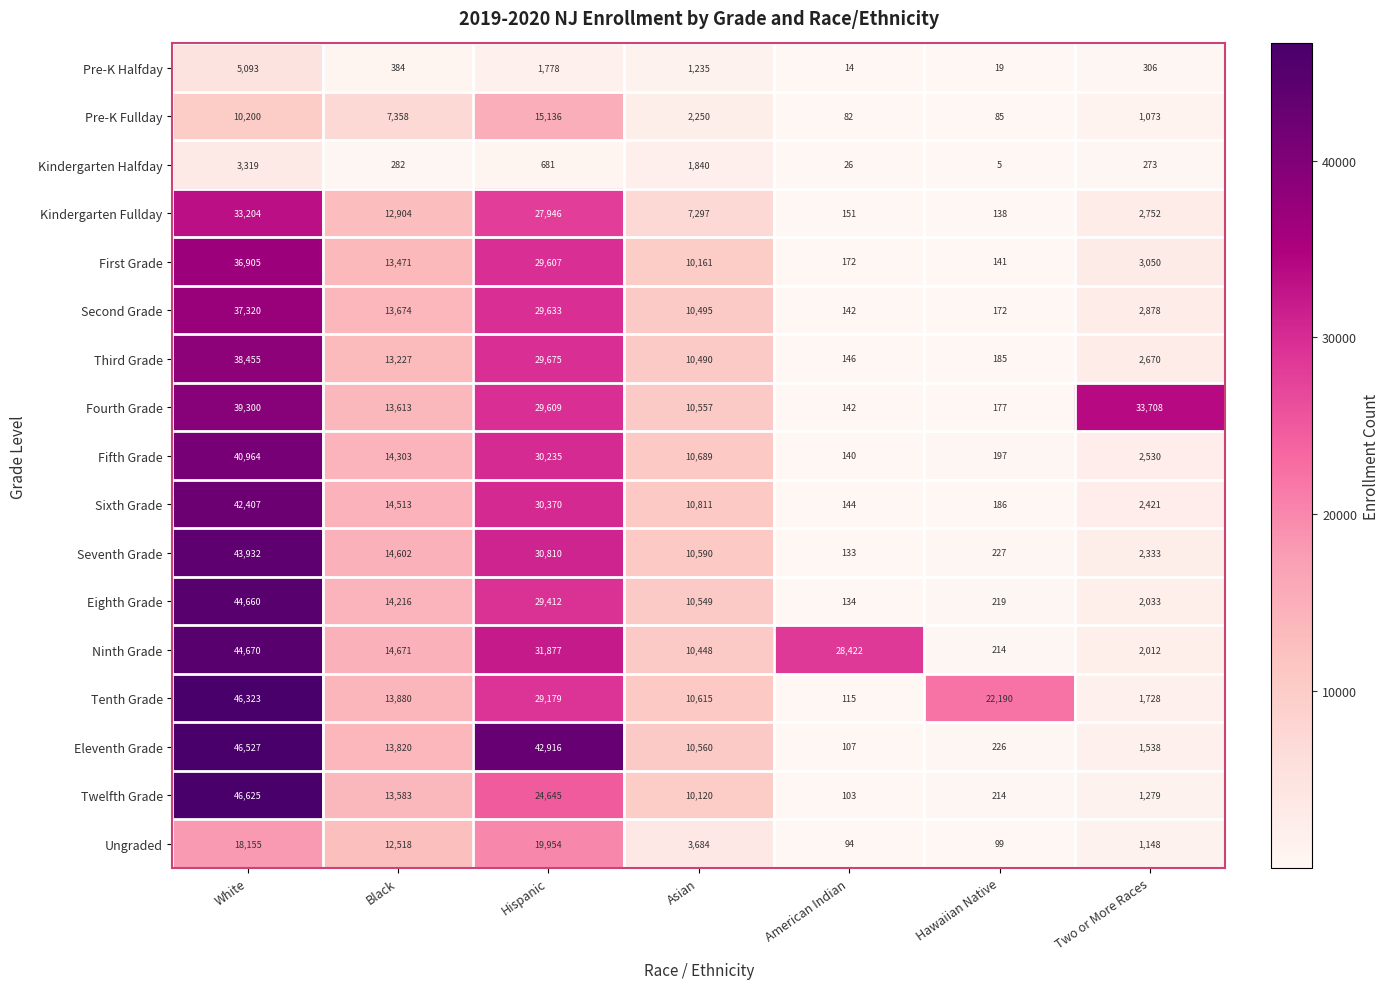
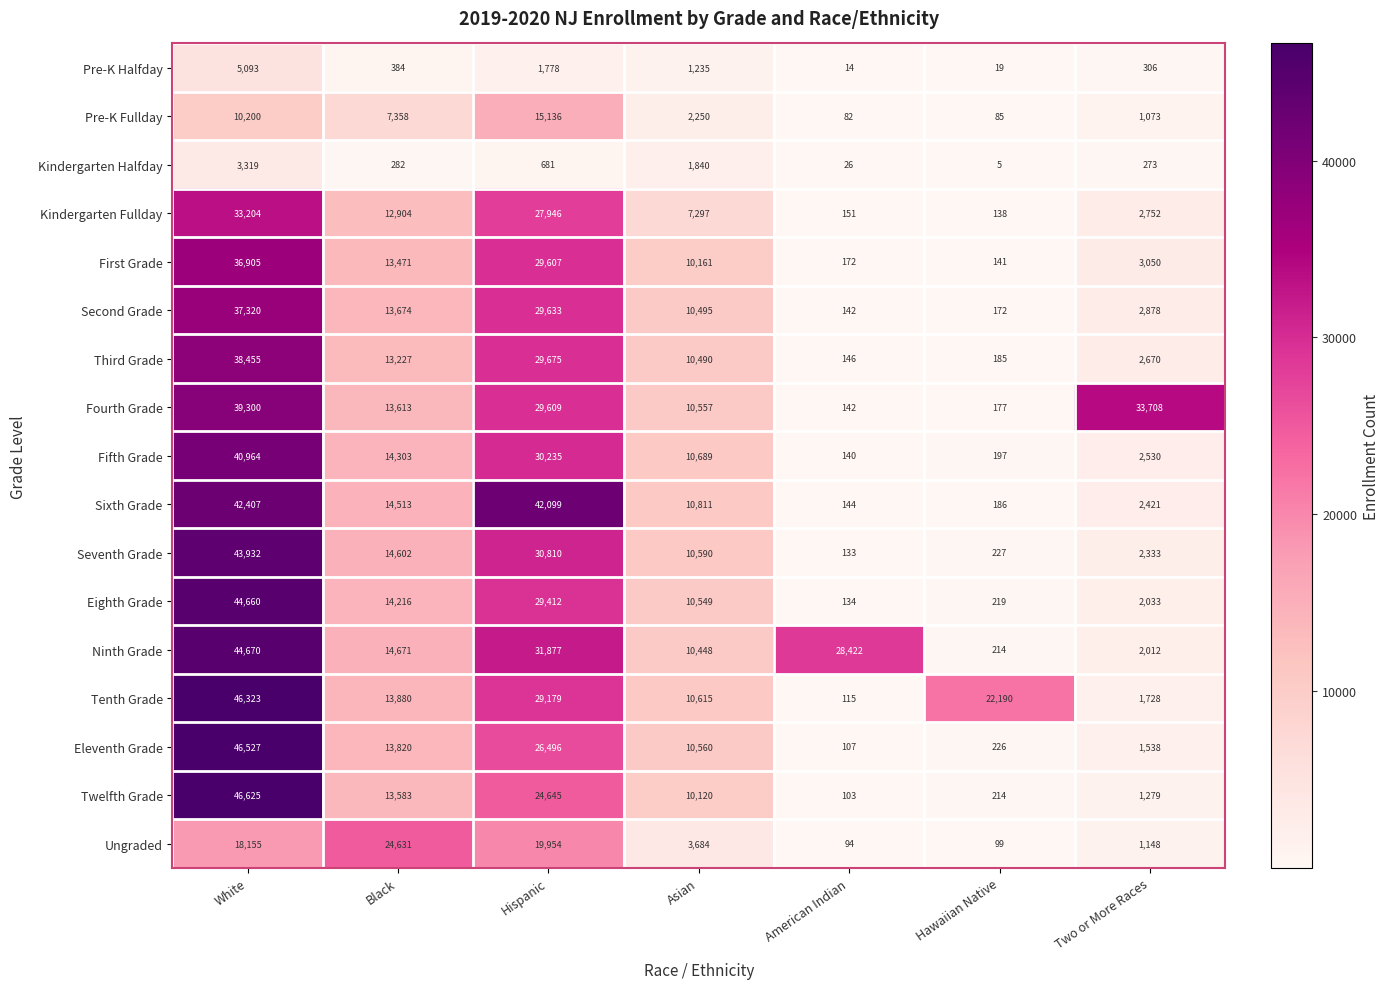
Sixth Grade, Hispanic: 30,370 -> 42,099
Eleventh Grade, Hispanic: 42,916 -> 26,496
Ungraded, Black: 12,518 -> 24,631
